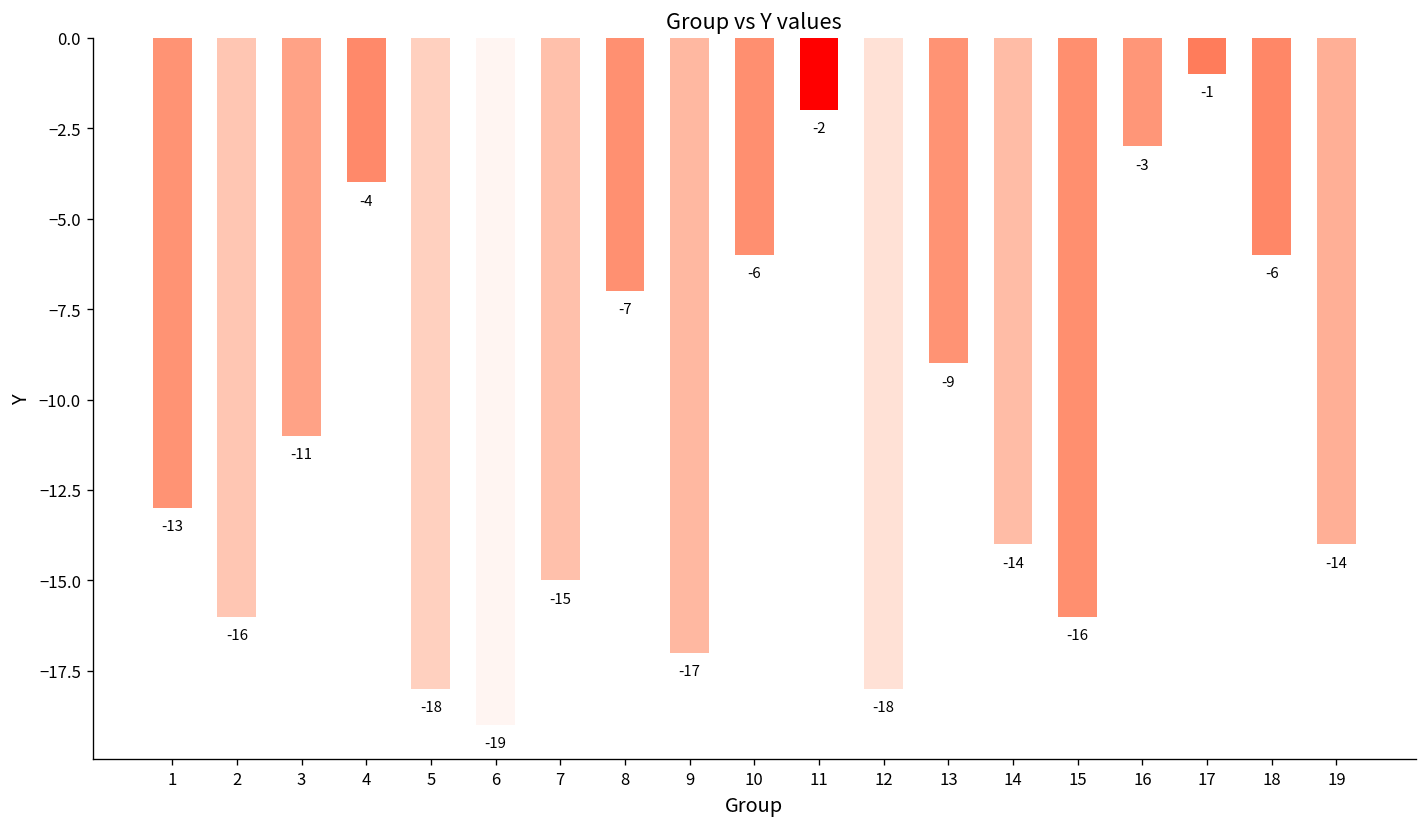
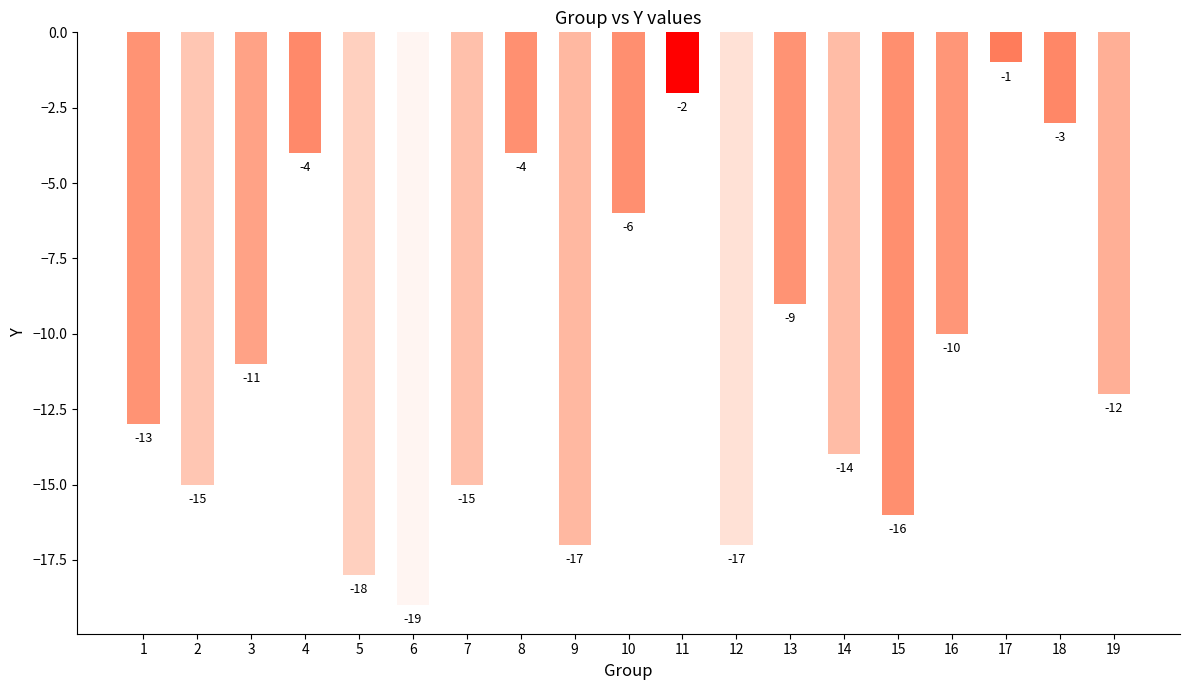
2: -16 -> -15
8: -7 -> -4
12: -18 -> -17
16: -3 -> -10
18: -6 -> -3
19: -14 -> -12
